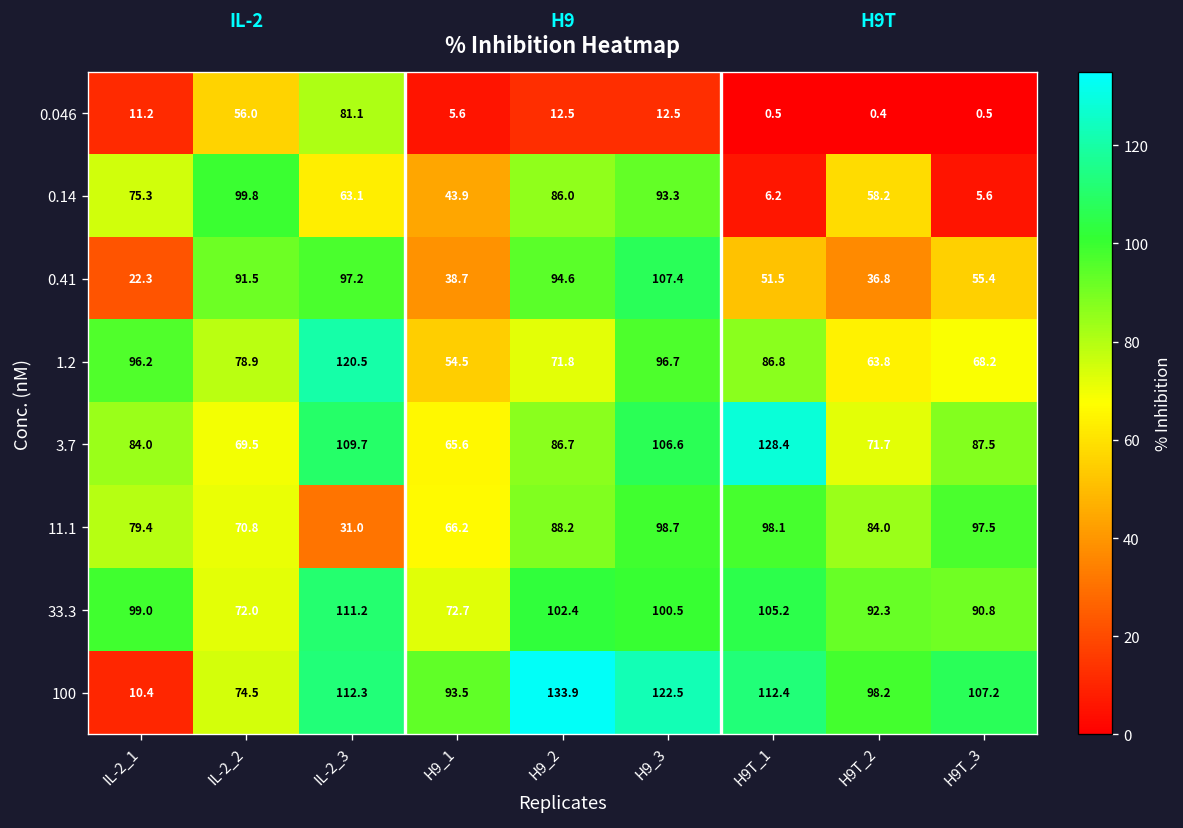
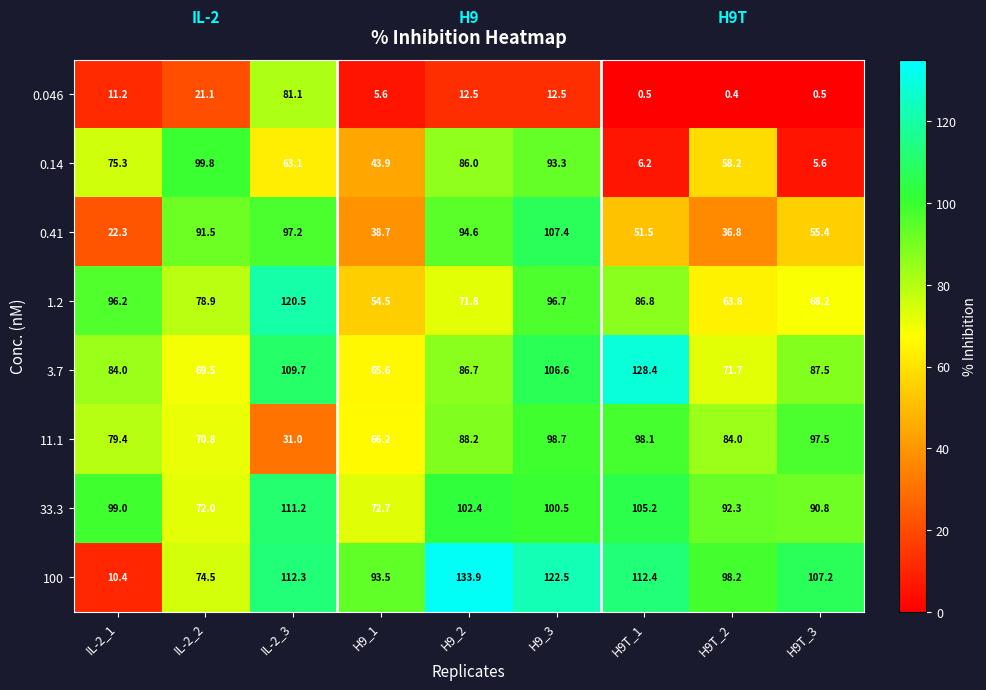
0.046, IL-2_2: 56.0 -> 21.1
